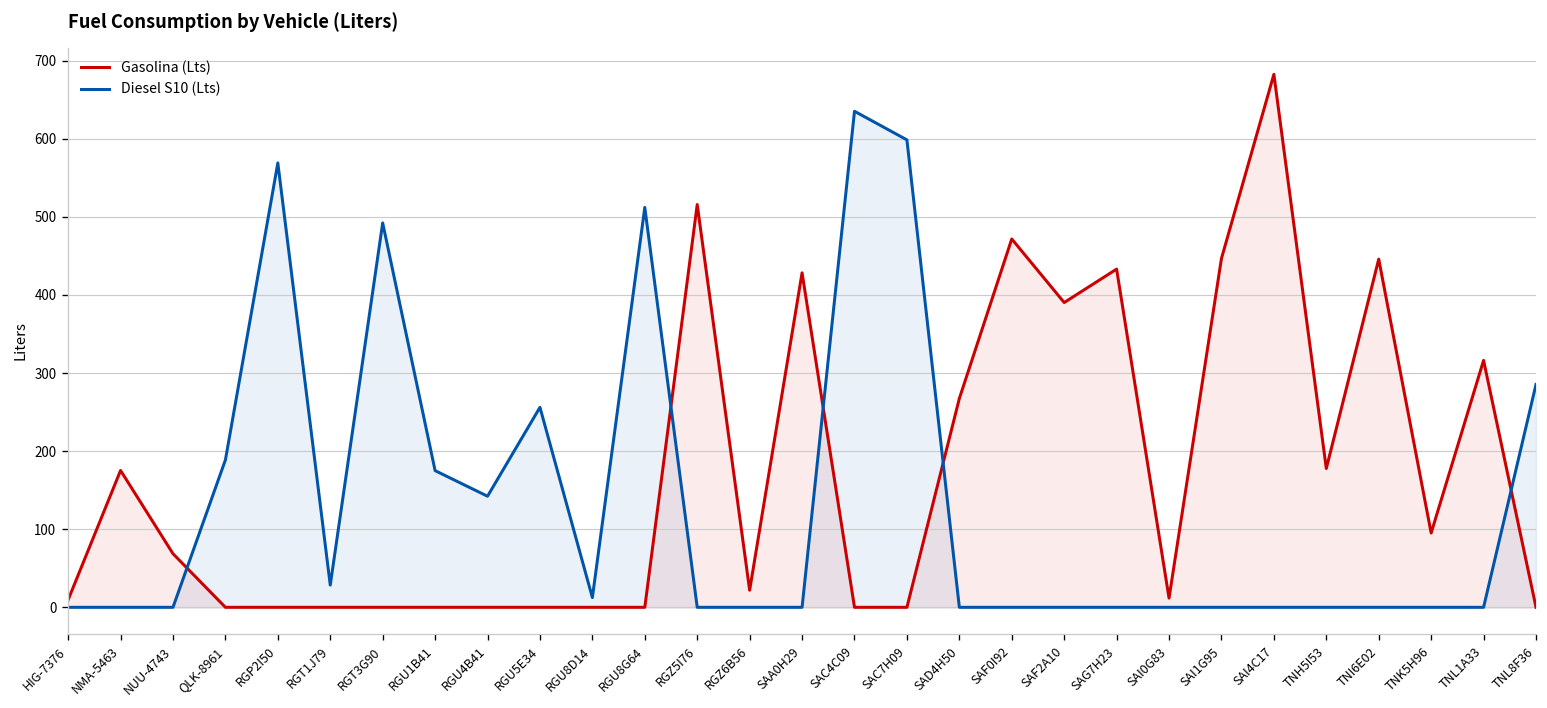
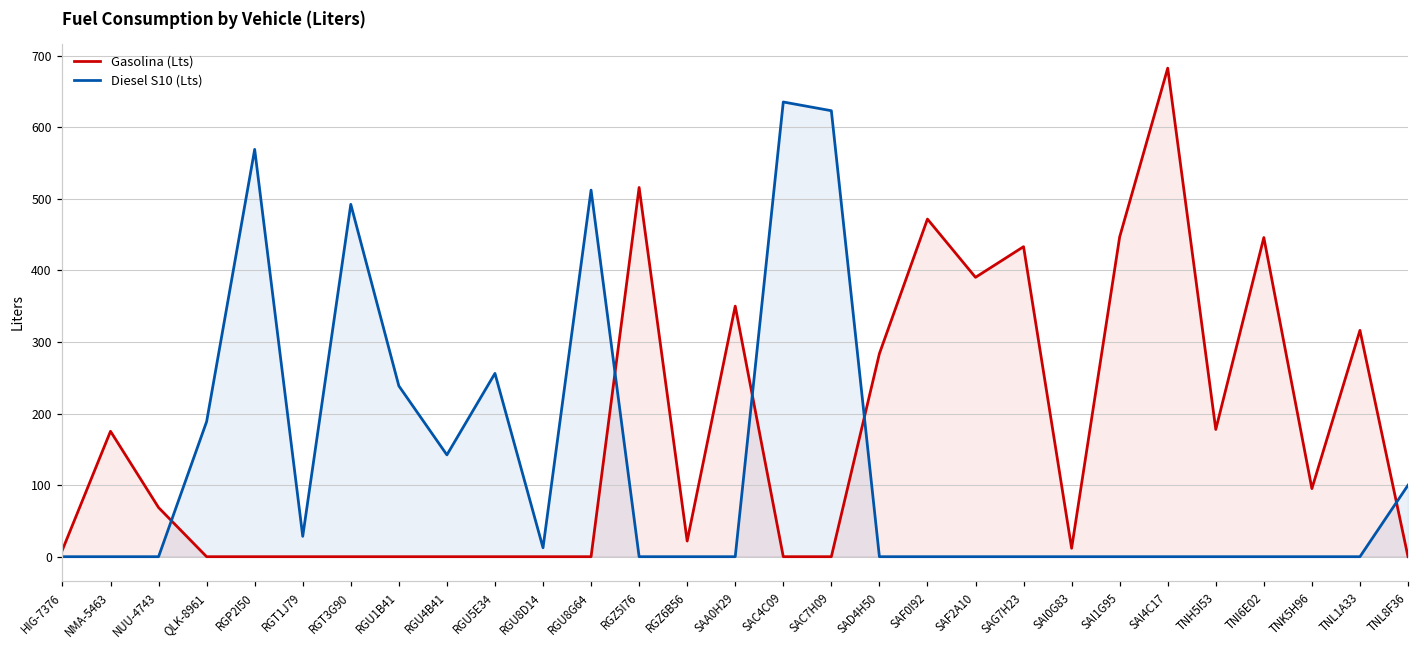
Diesel S10 (Lts), RGU1B41: 180 -> 240
Gasolina (Lts), SAA0H29: 430 -> 350
Diesel S10 (Lts), SAC7H09: 600 -> 620
Gasolina (Lts), SAD4H50: 270 -> 280
Diesel S10 (Lts), TNL8F36: 290 -> 100
